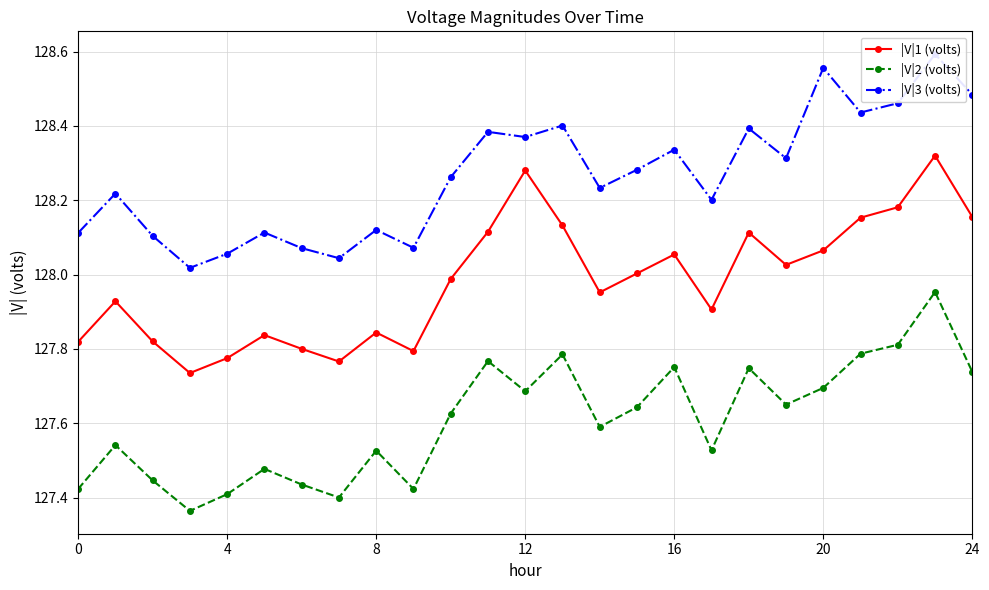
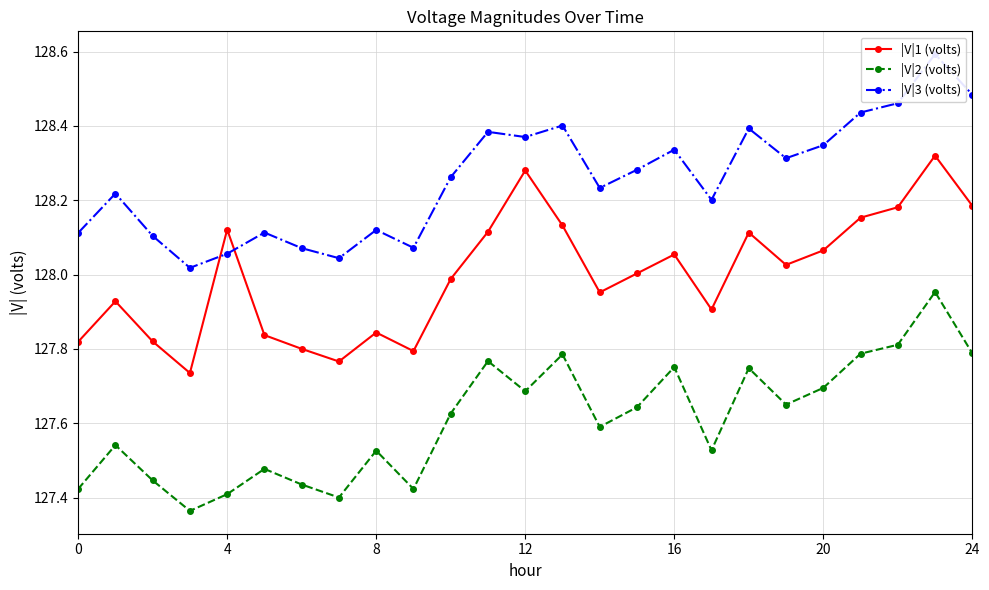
|V|1 (volts), 4: 127.78 -> 128.12
|V|3 (volts), 20: 128.56 -> 128.35
|V|1 (volts), 24: 128.16 -> 128.19
|V|2 (volts), 24: 127.74 -> 127.79
